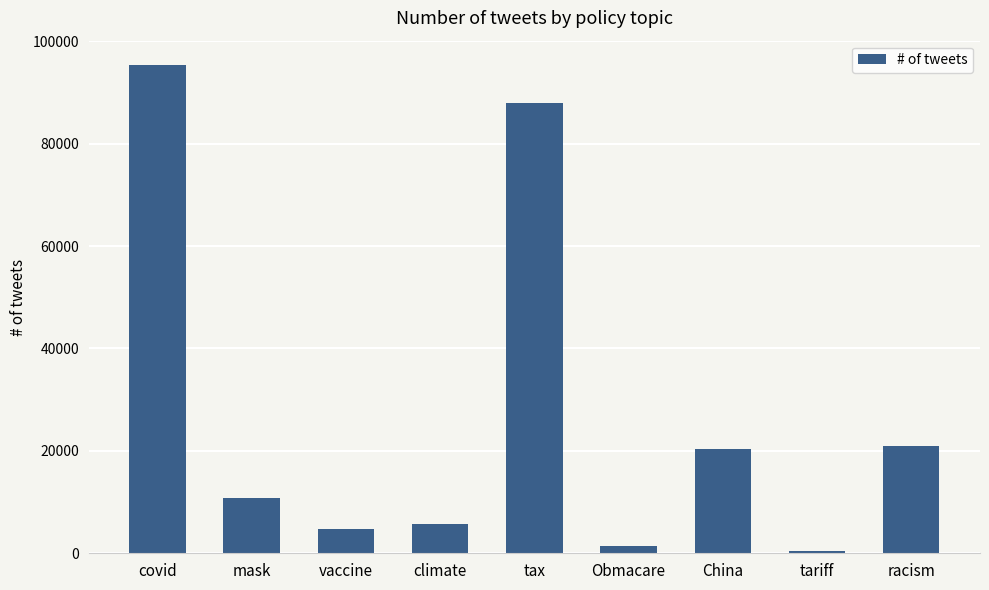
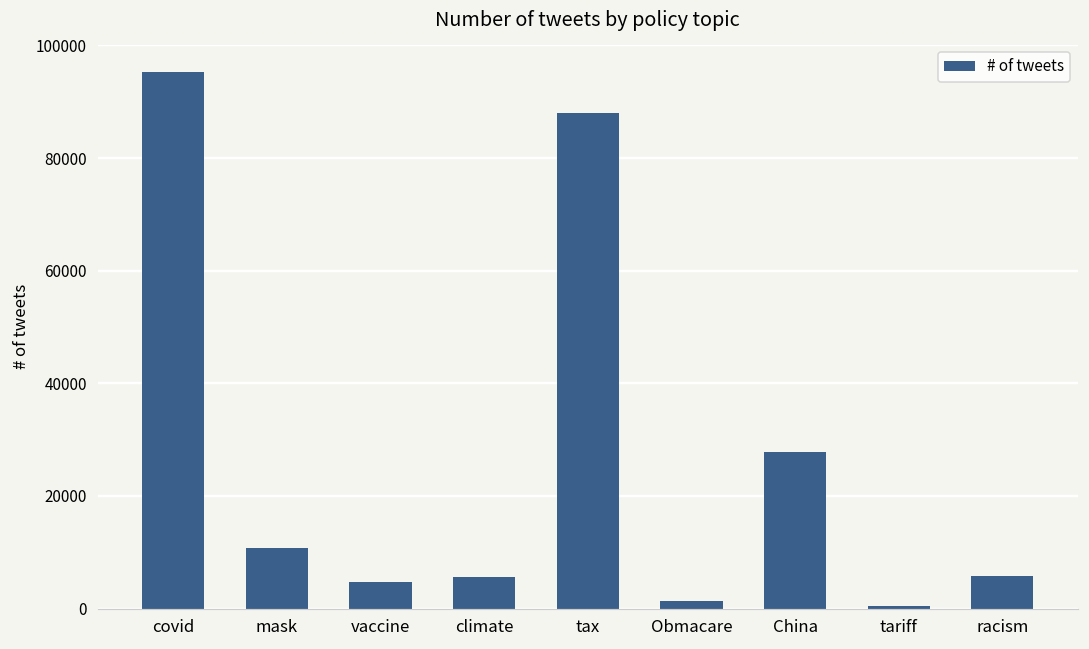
China: 20000 -> 28000
racism: 21000 -> 6000
